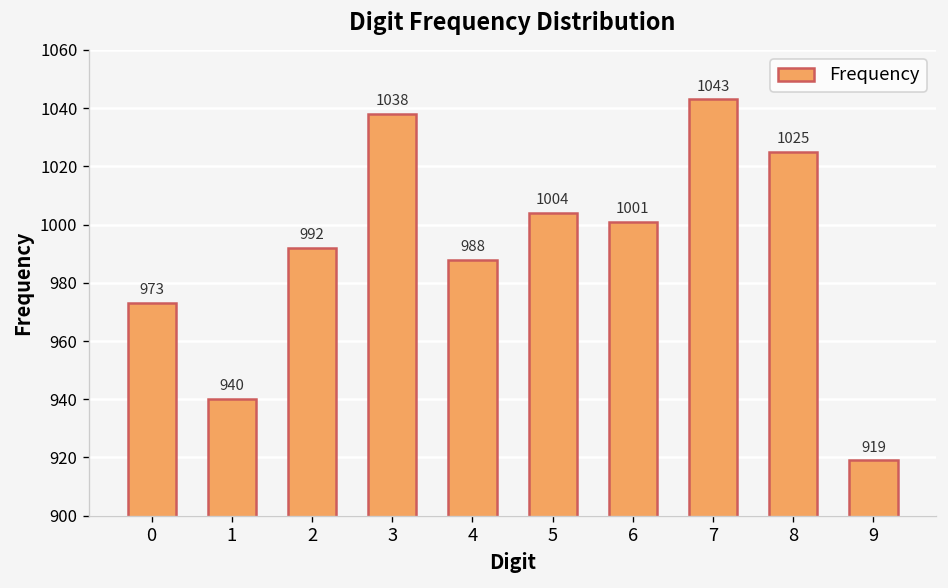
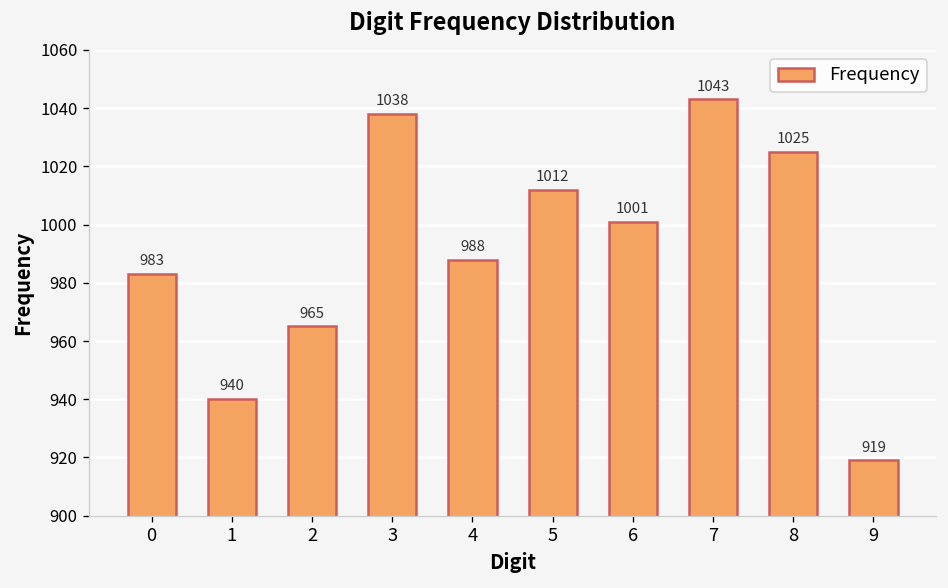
0: 973 -> 983
2: 992 -> 965
5: 1004 -> 1012
